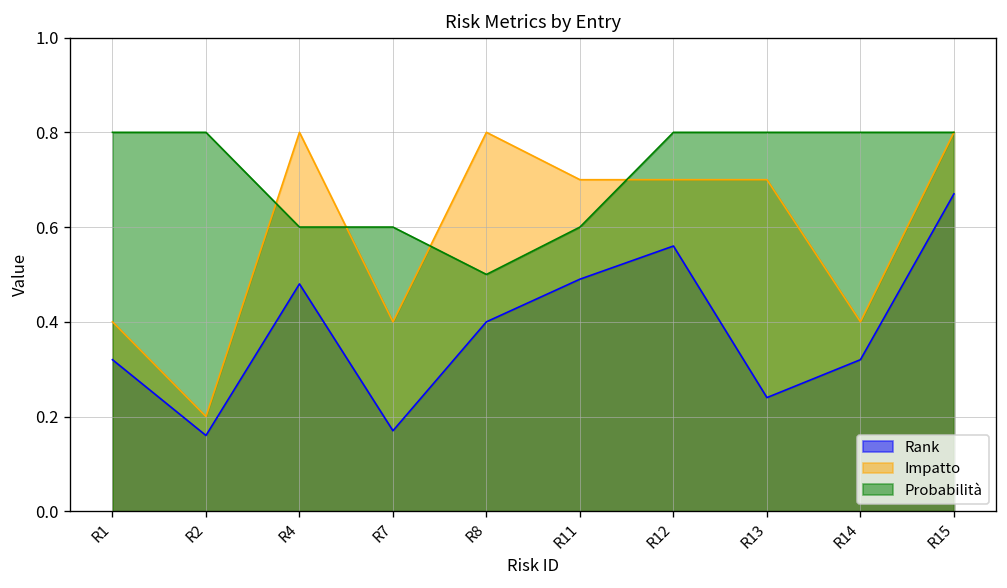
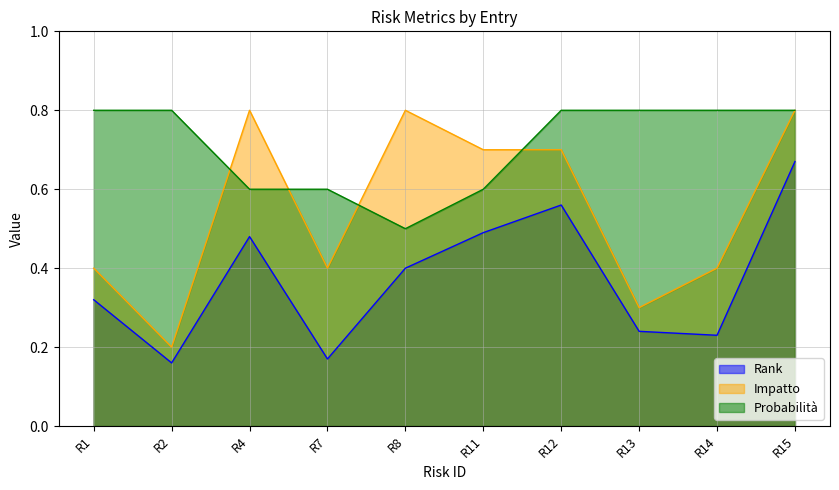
Impatto, R13: 0.7 -> 0.3
Rank, R14: 0.32 -> 0.23
